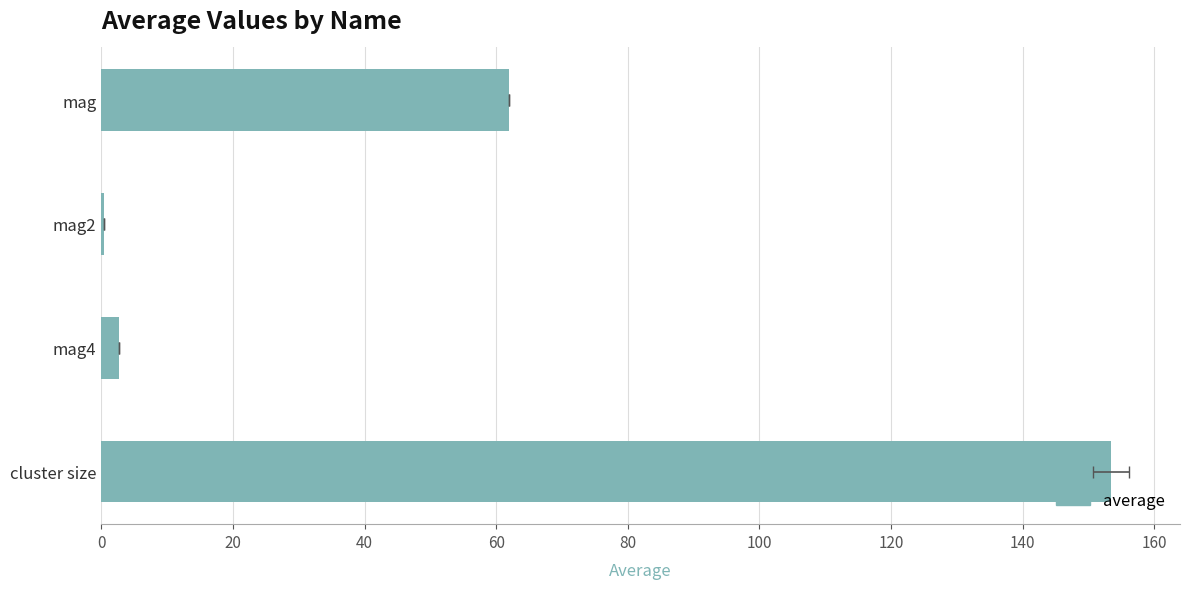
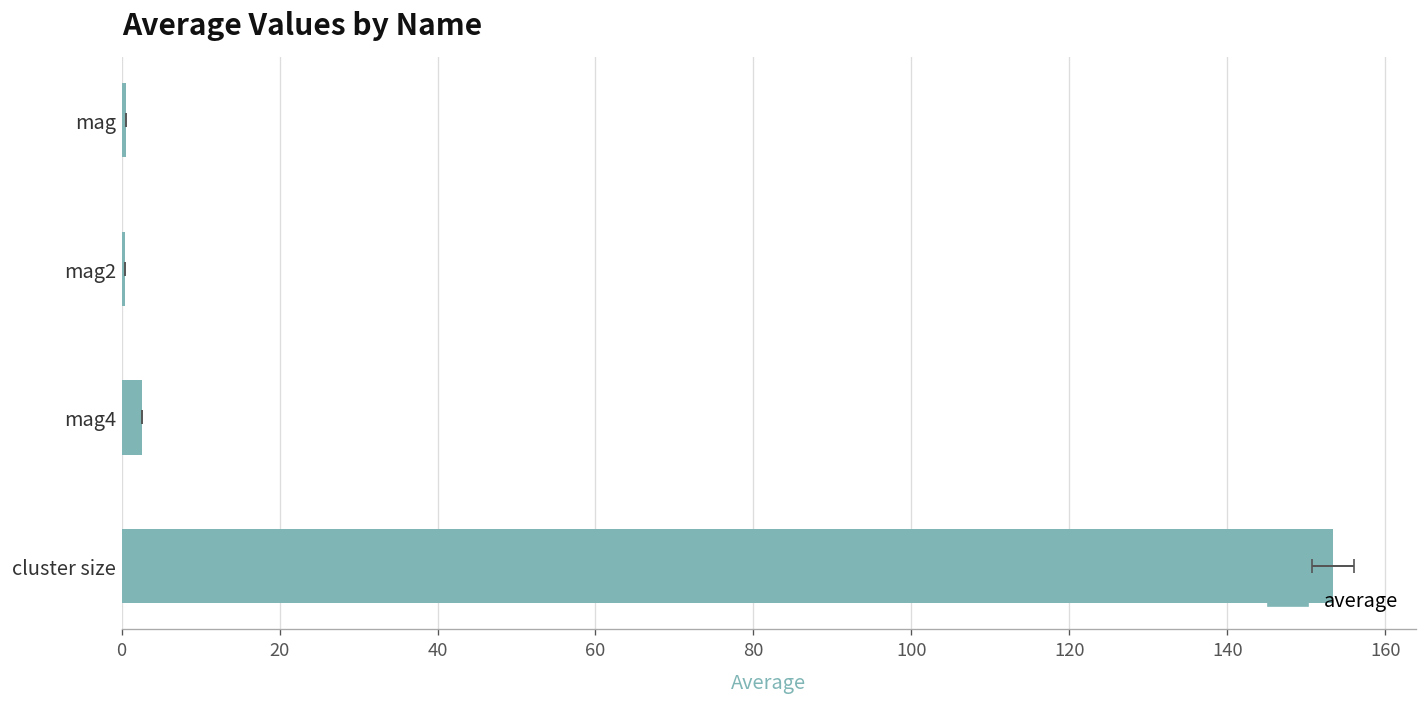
average, mag: 62 -> 1
